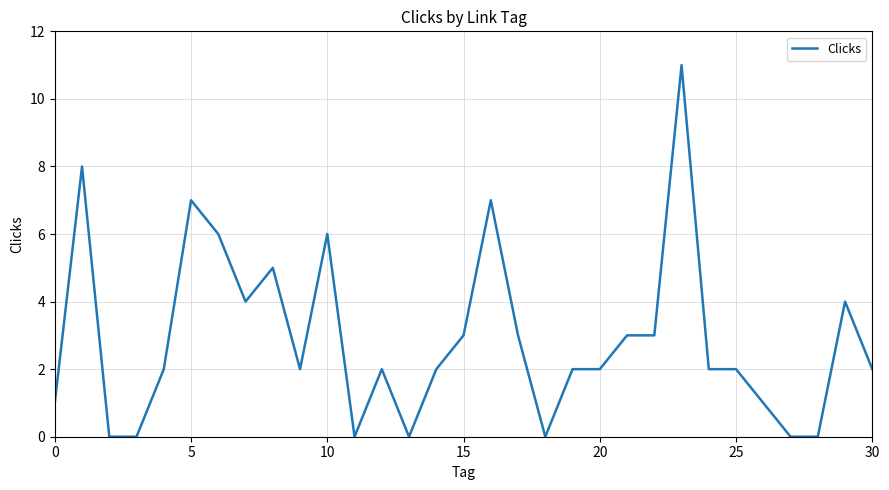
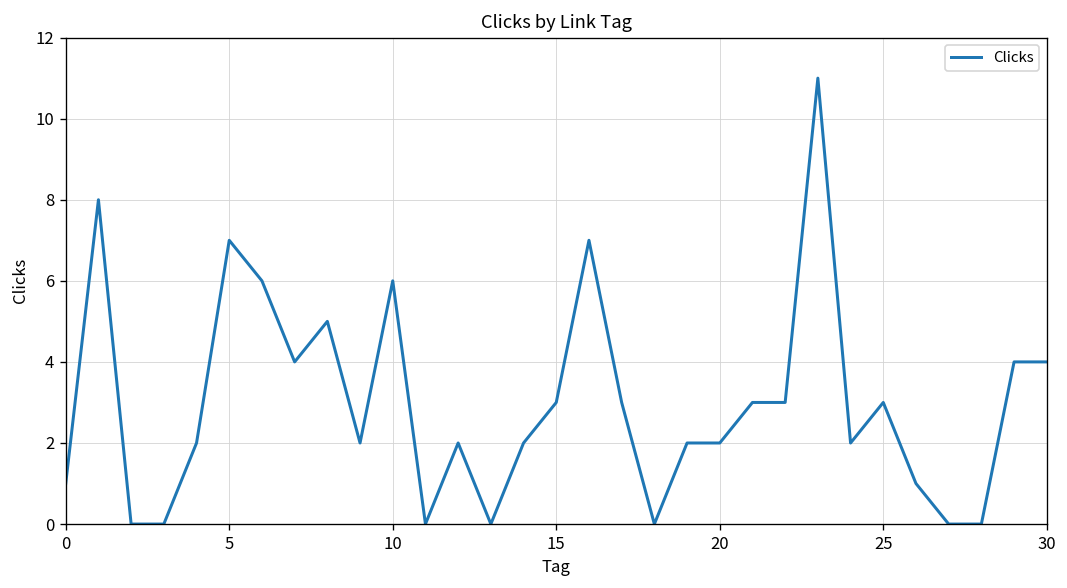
25: 2 -> 3
30: 2 -> 4
